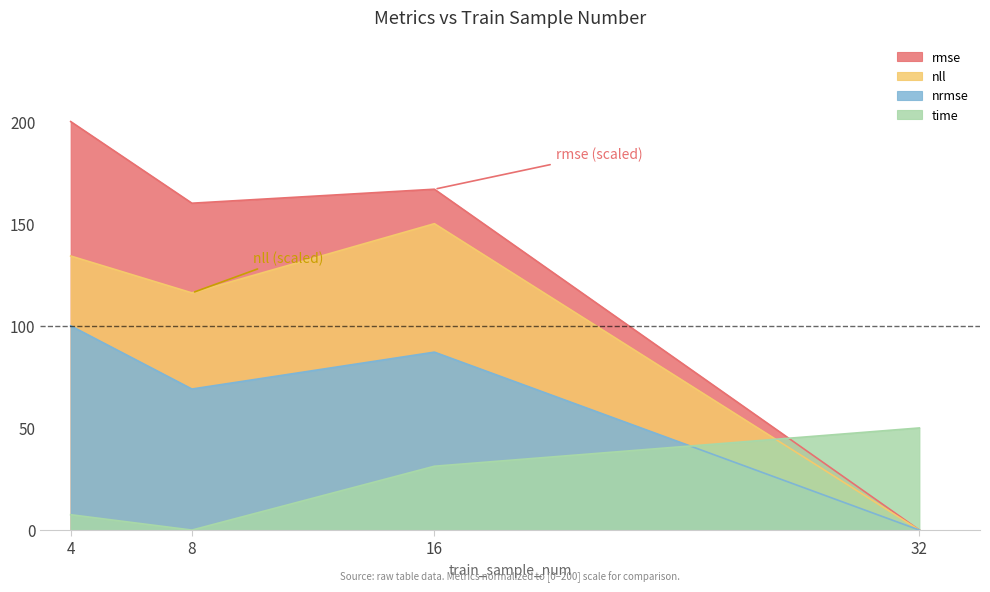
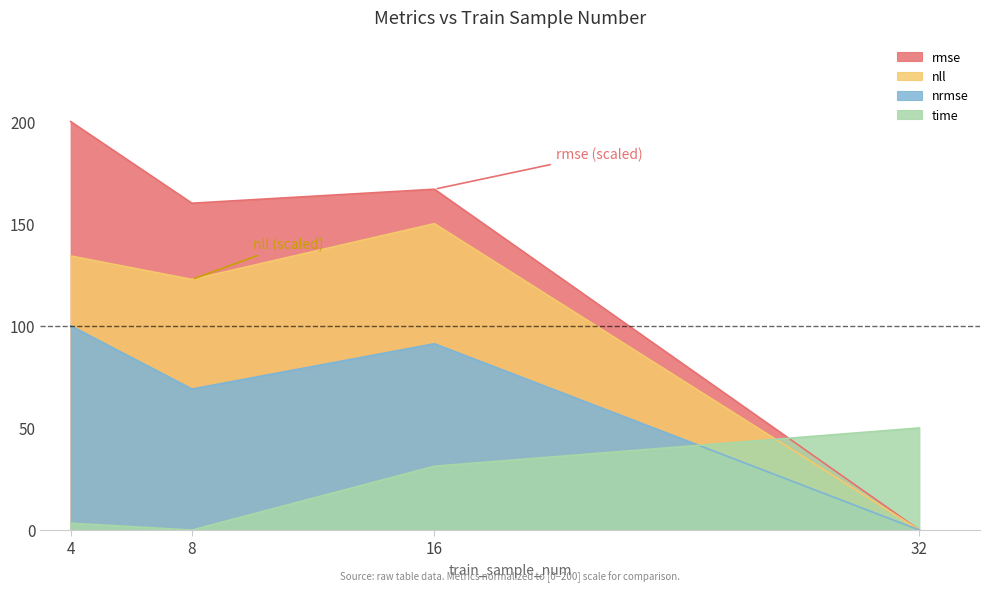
time, 4: 8 -> 3
nll, 8: 116 -> 123
nrmse, 16: 87 -> 91
